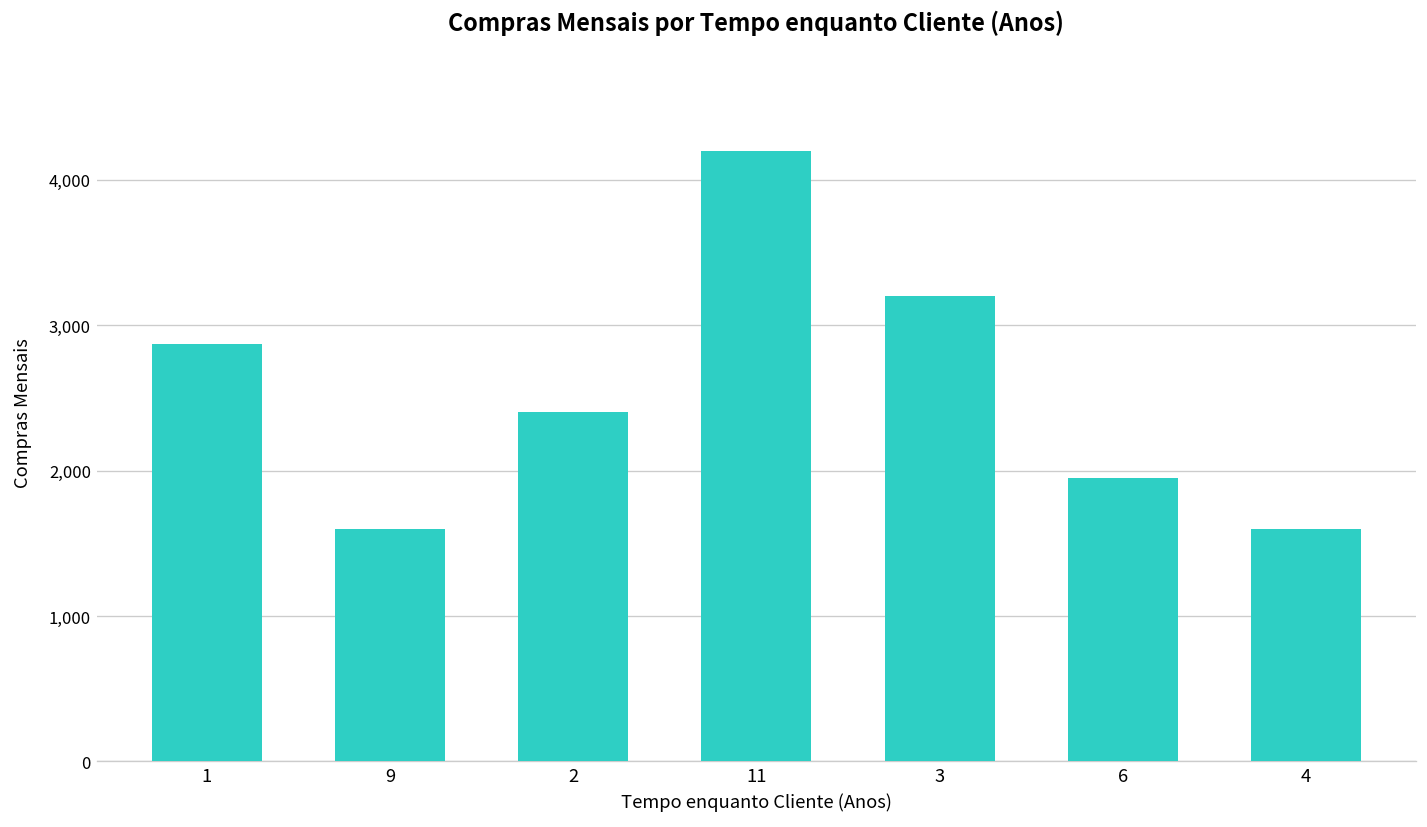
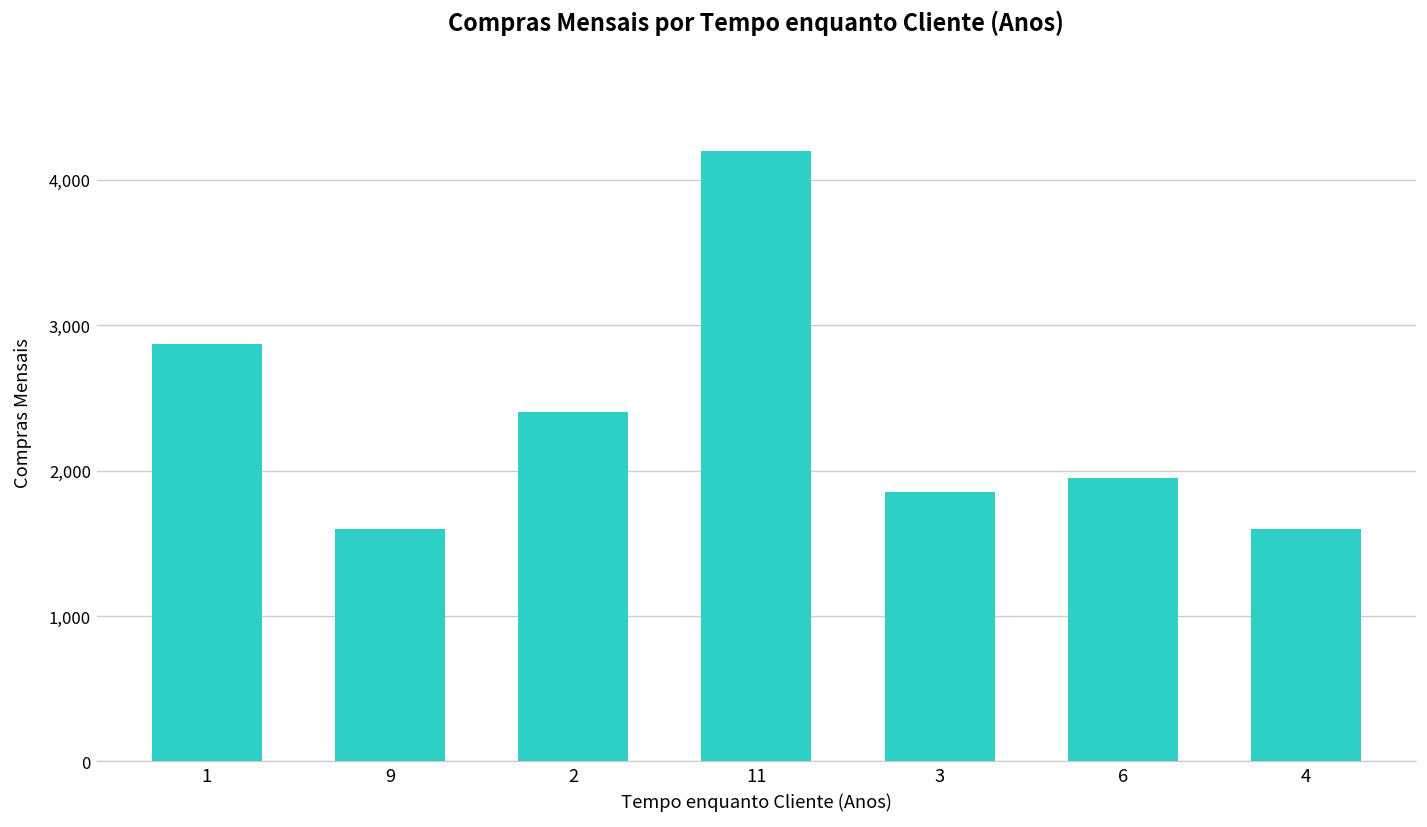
3: 3,200 -> 1,850
